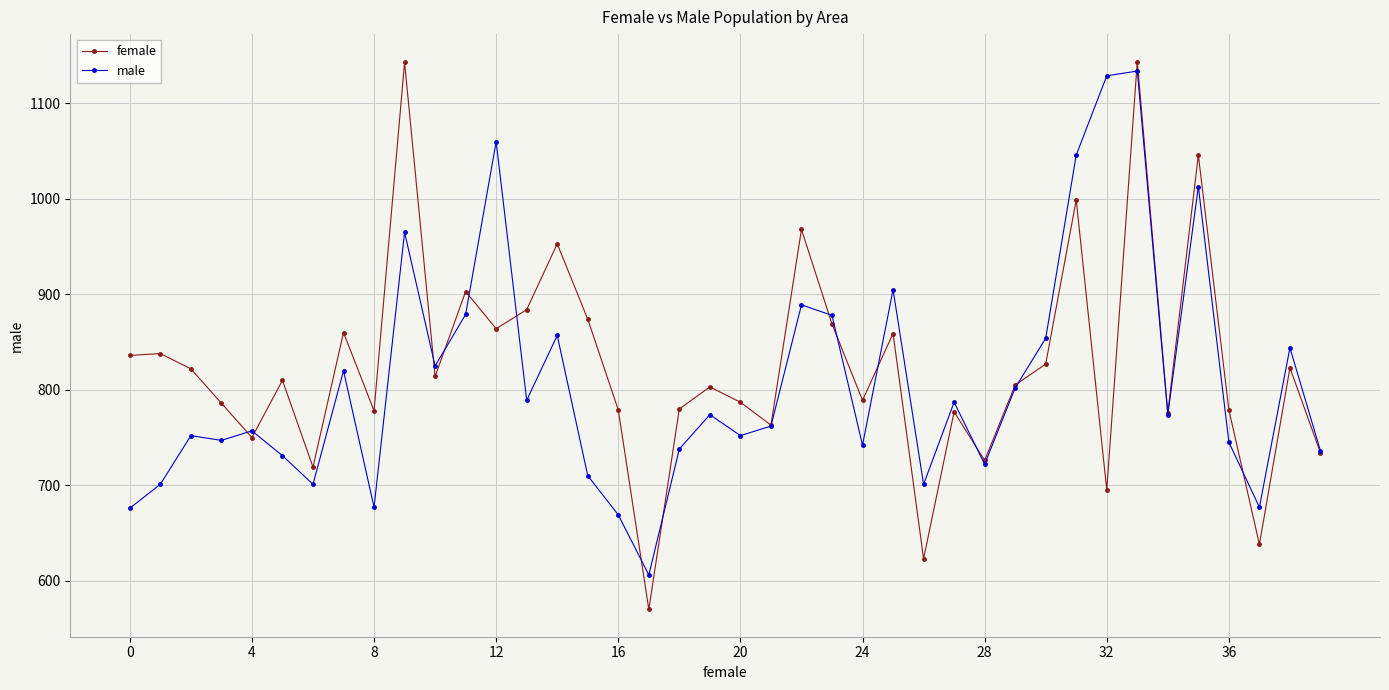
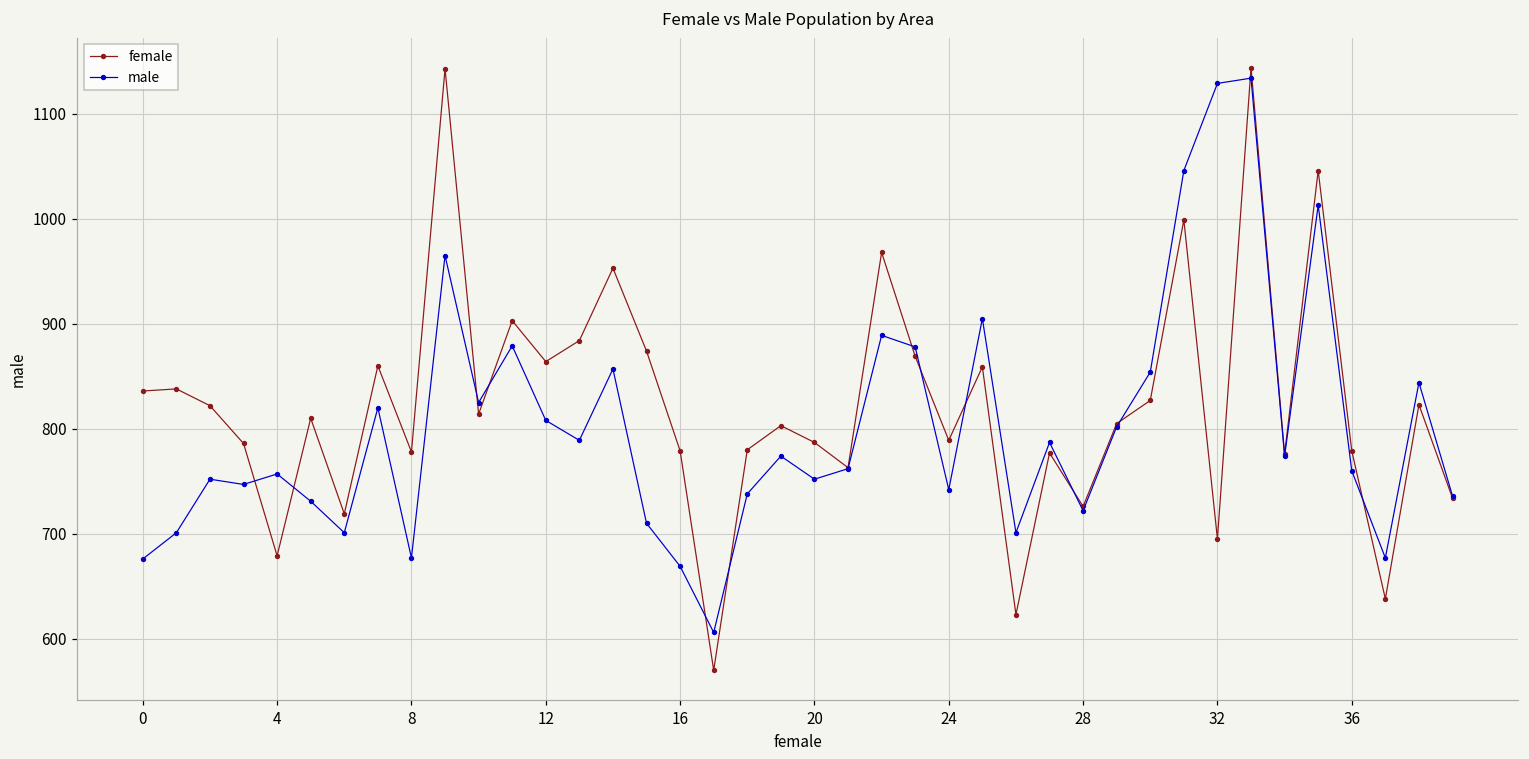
female, 4: 750 -> 680
male, 12: 1060 -> 810
male, 36: 750 -> 760
